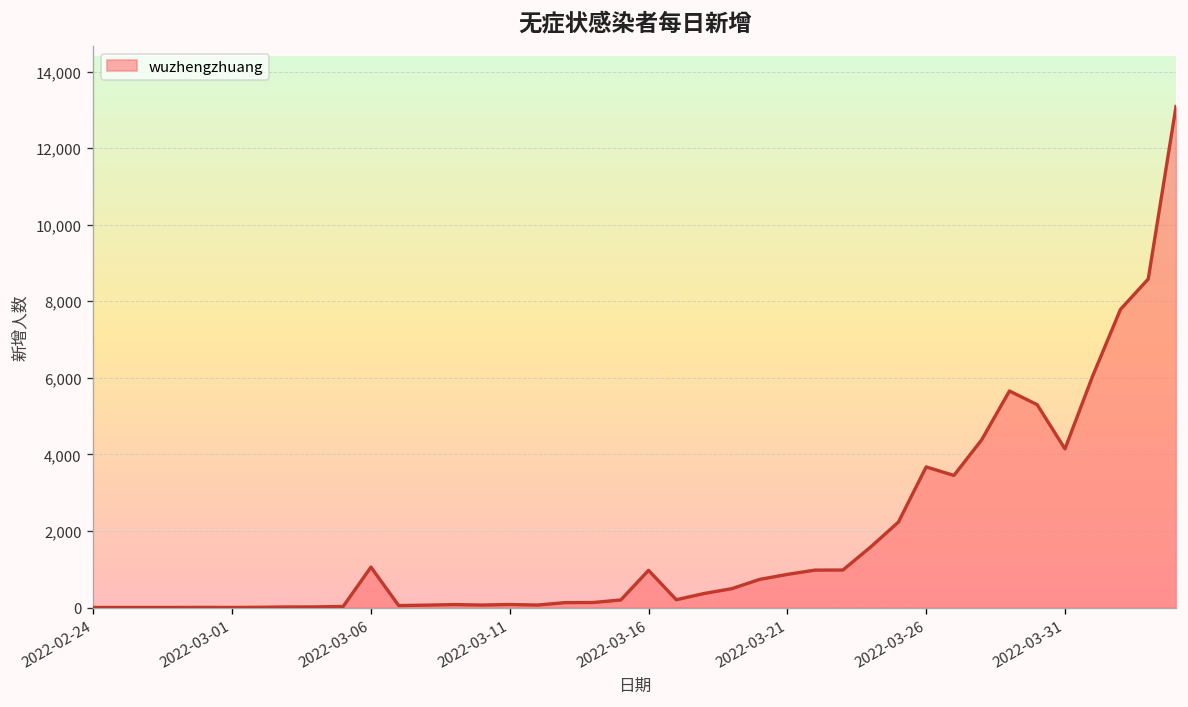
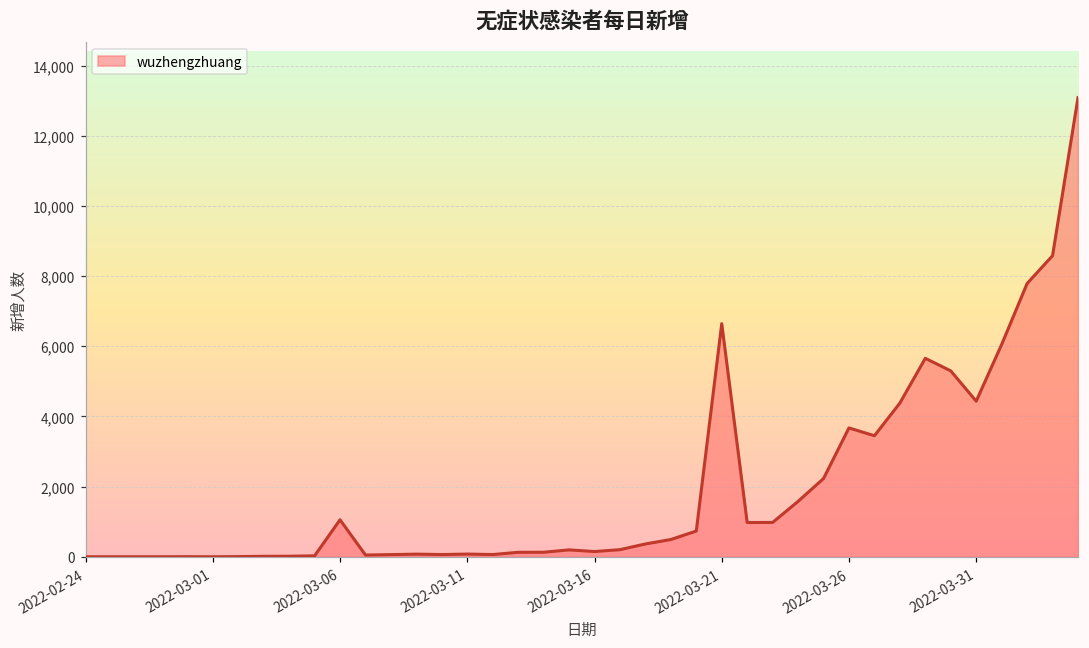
2022-03-16: 1,000 -> 200
2022-03-21: 900 -> 6,600
2022-03-31: 4,100 -> 4,400
